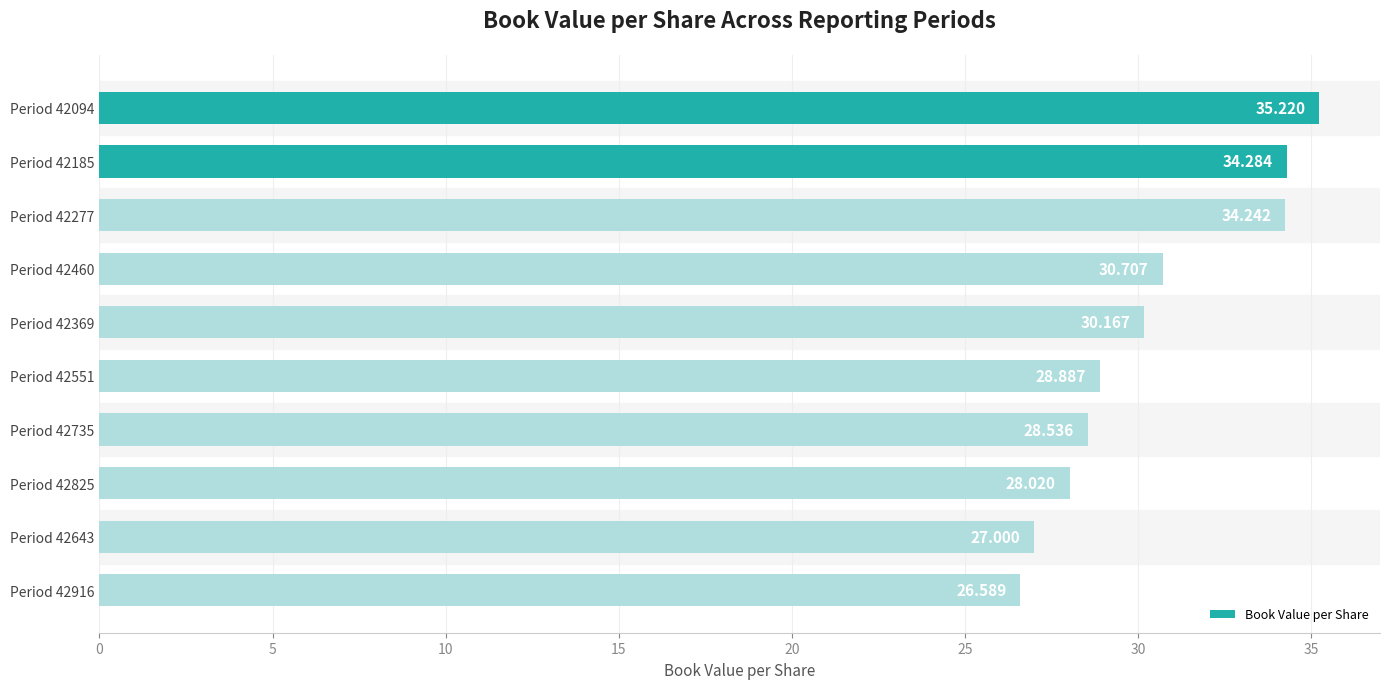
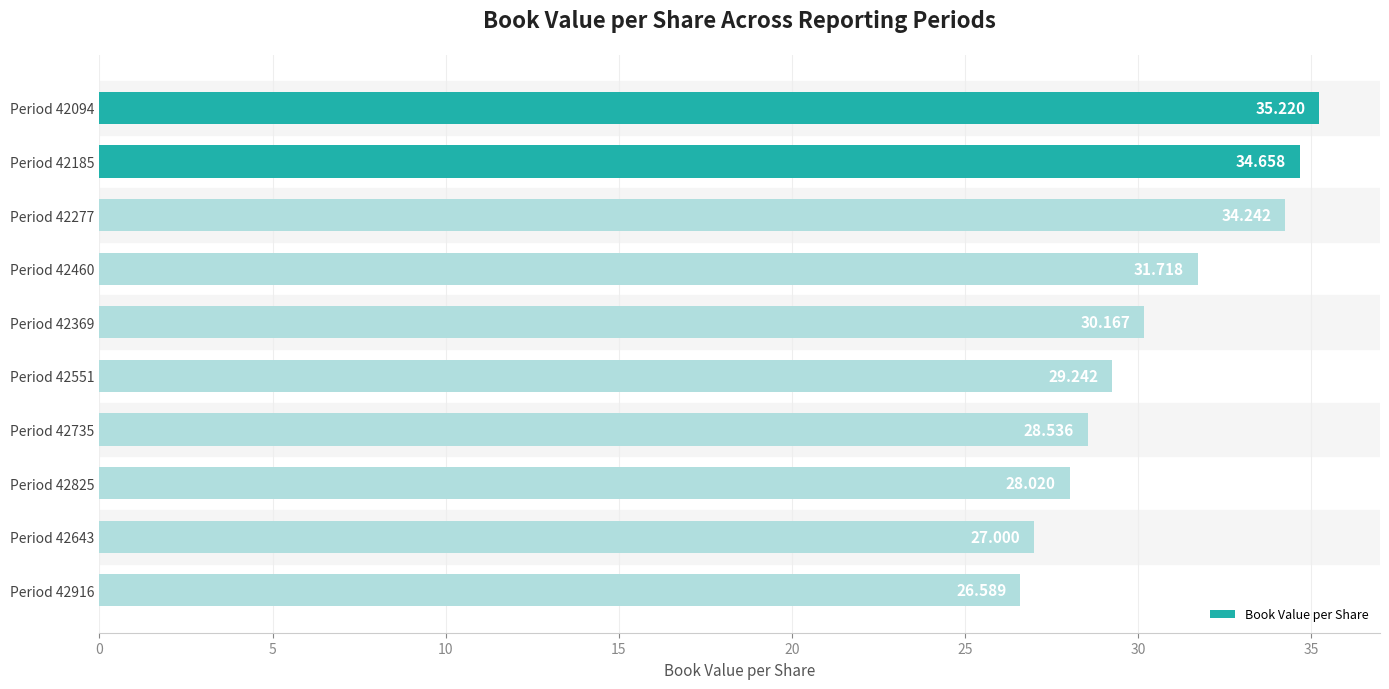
Period 42185: 34.284 -> 34.658
Period 42460: 30.707 -> 31.718
Period 42551: 28.887 -> 29.242
